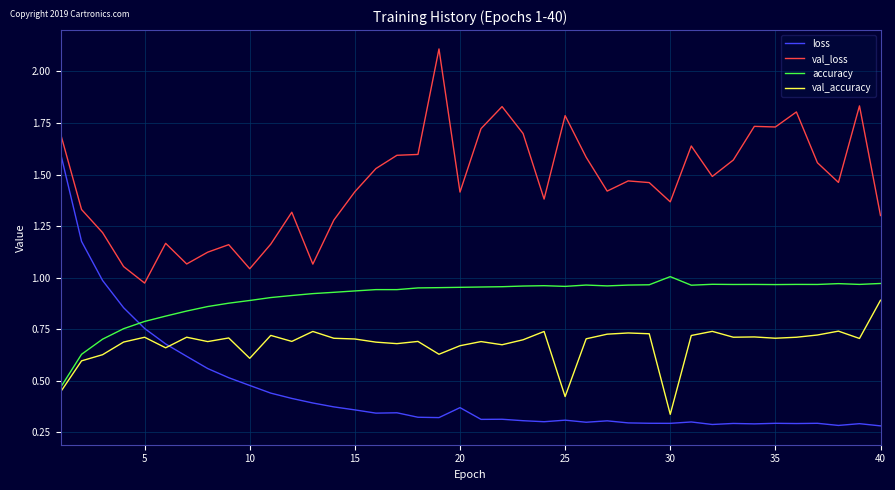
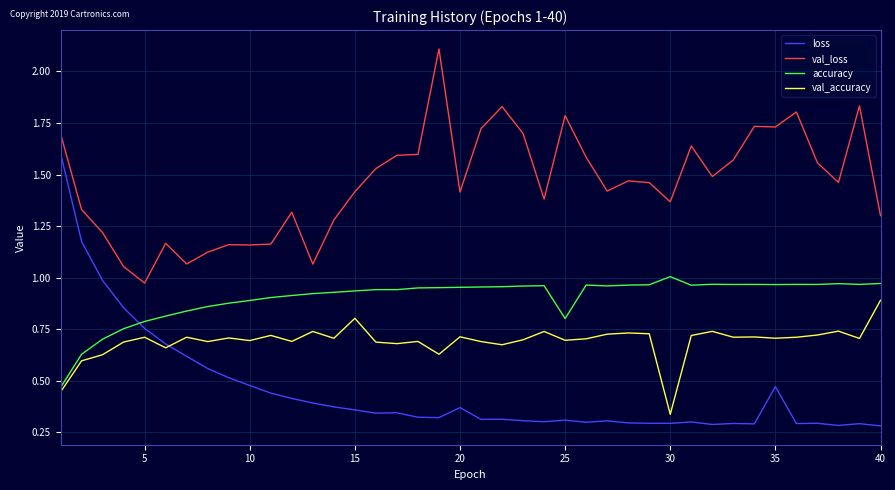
val_loss, 10: 1.04 -> 1.16
val_accuracy, 10: 0.61 -> 0.69
val_accuracy, 15: 0.70 -> 0.80
val_accuracy, 20: 0.67 -> 0.71
accuracy, 25: 0.96 -> 0.80
val_accuracy, 25: 0.42 -> 0.70
loss, 35: 0.29 -> 0.47
